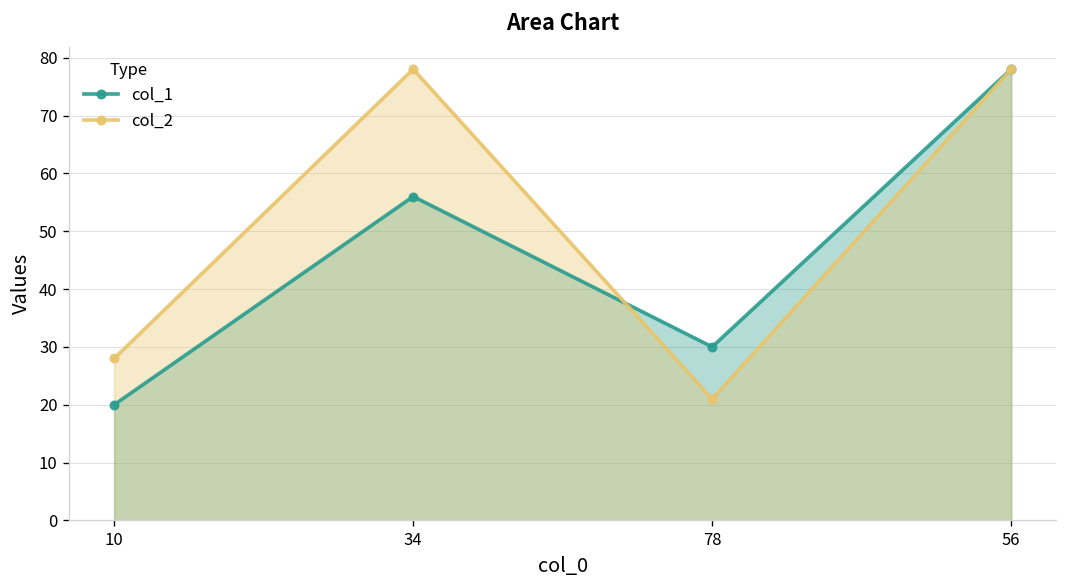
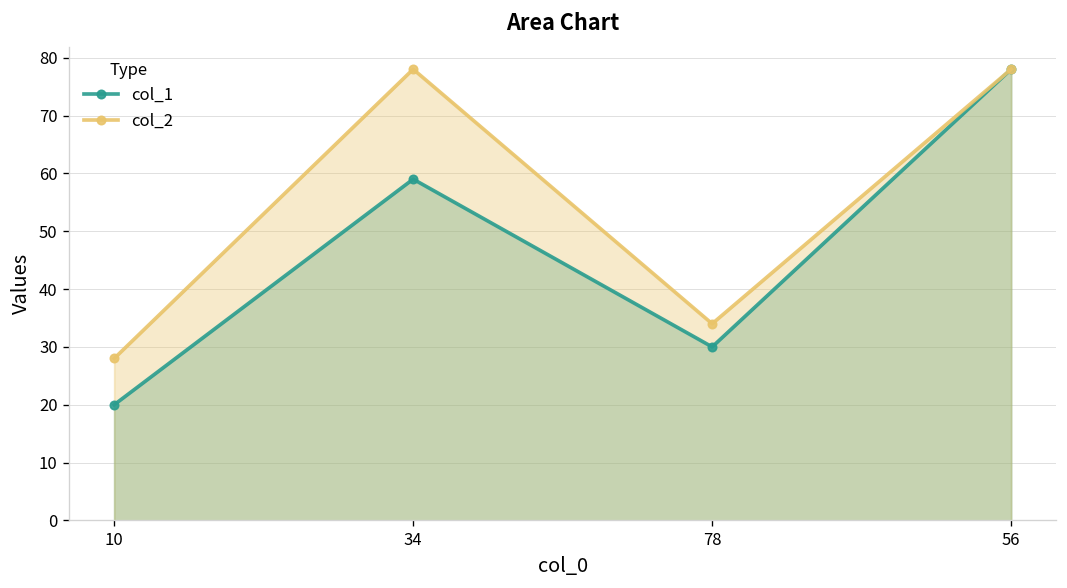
col_1, 34: 56 -> 59
col_2, 78: 21 -> 34
